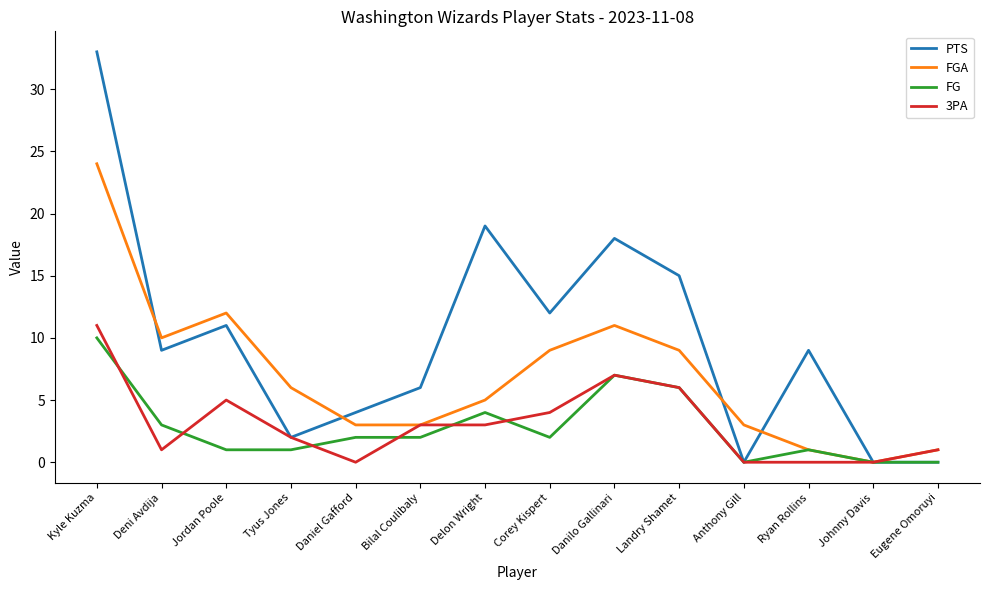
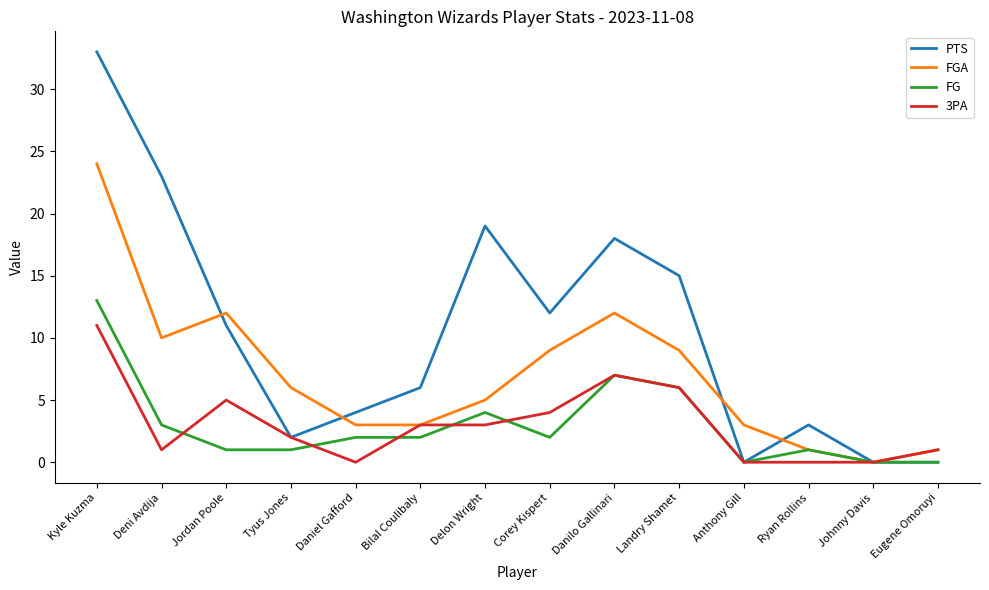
FG, Kyle Kuzma: 10 -> 13
PTS, Deni Avdija: 9 -> 23
FGA, Danilo Gallinari: 11 -> 12
PTS, Ryan Rollins: 9 -> 3
